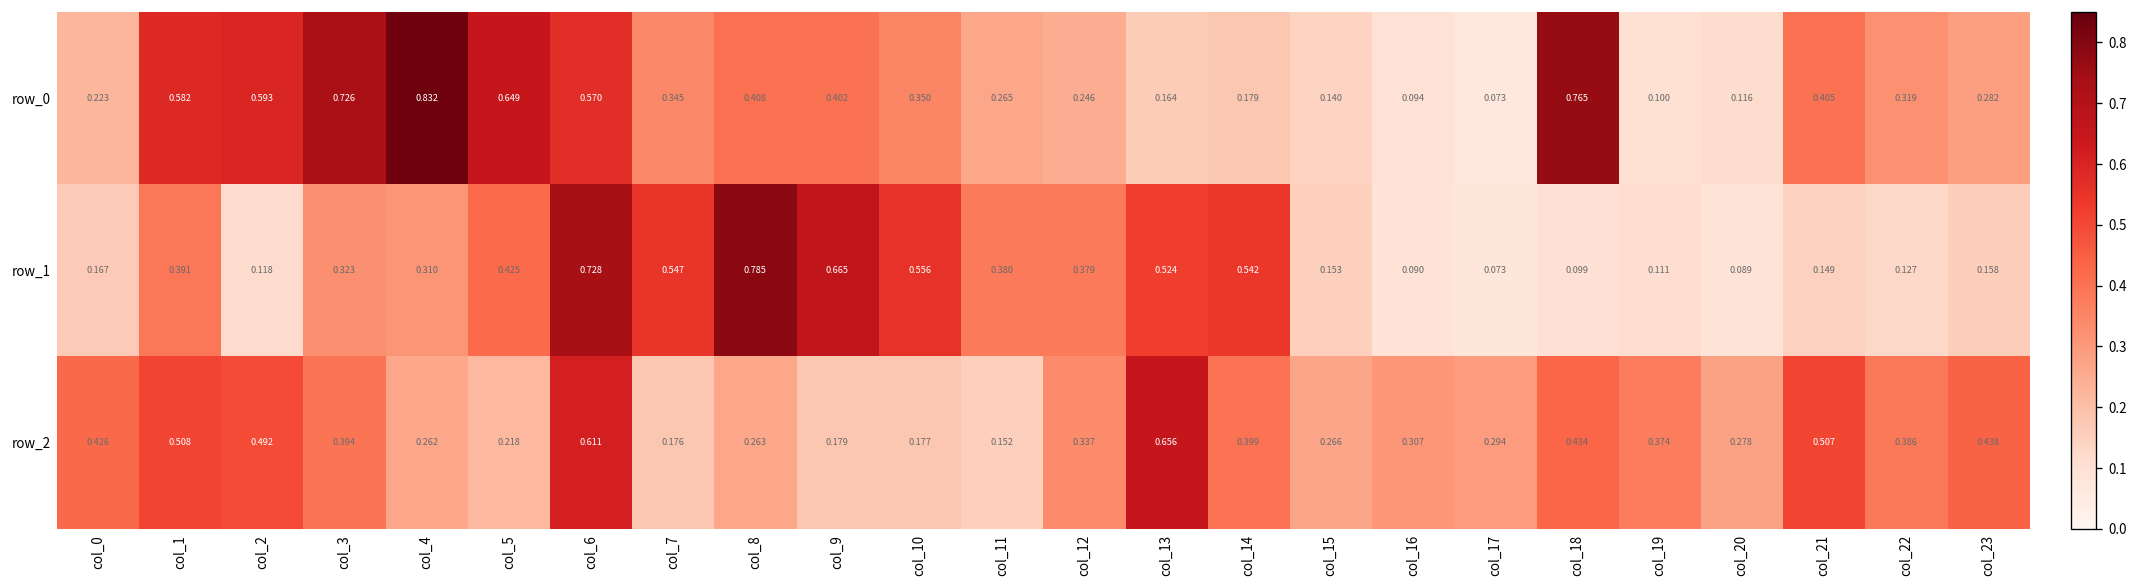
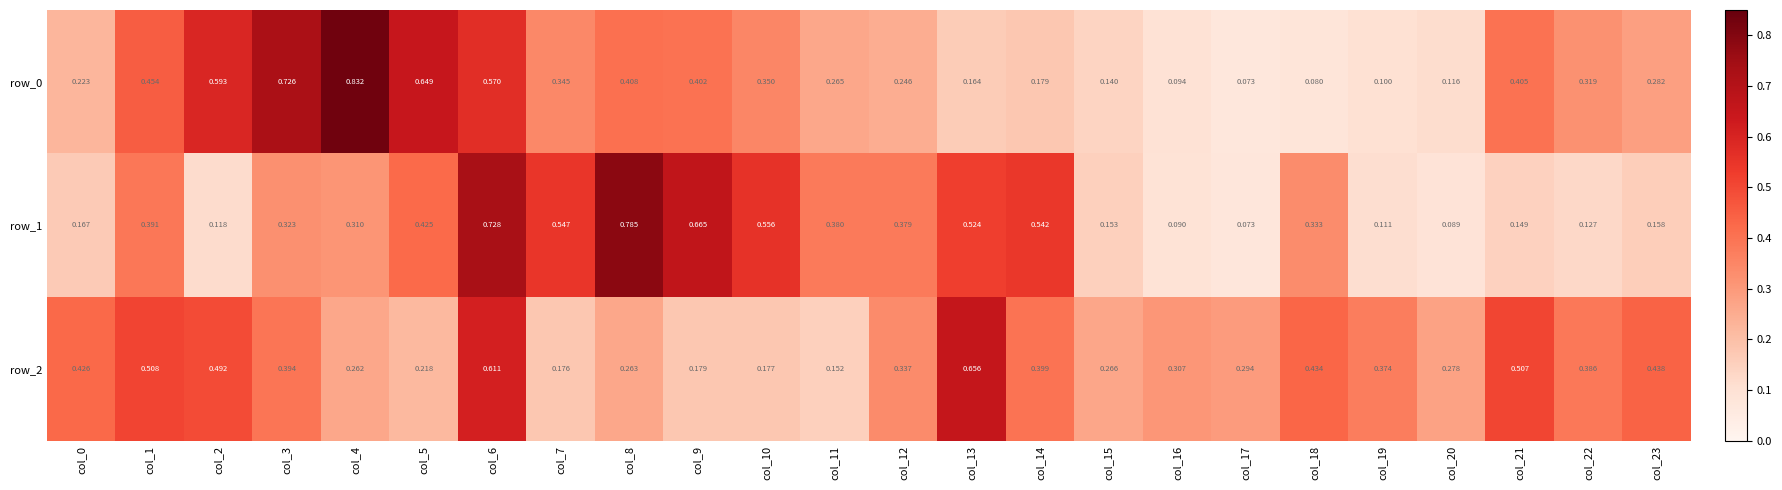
row_0, col_1: 0.582 -> 0.454
row_0, col_18: 0.765 -> 0.080
row_1, col_18: 0.099 -> 0.333
